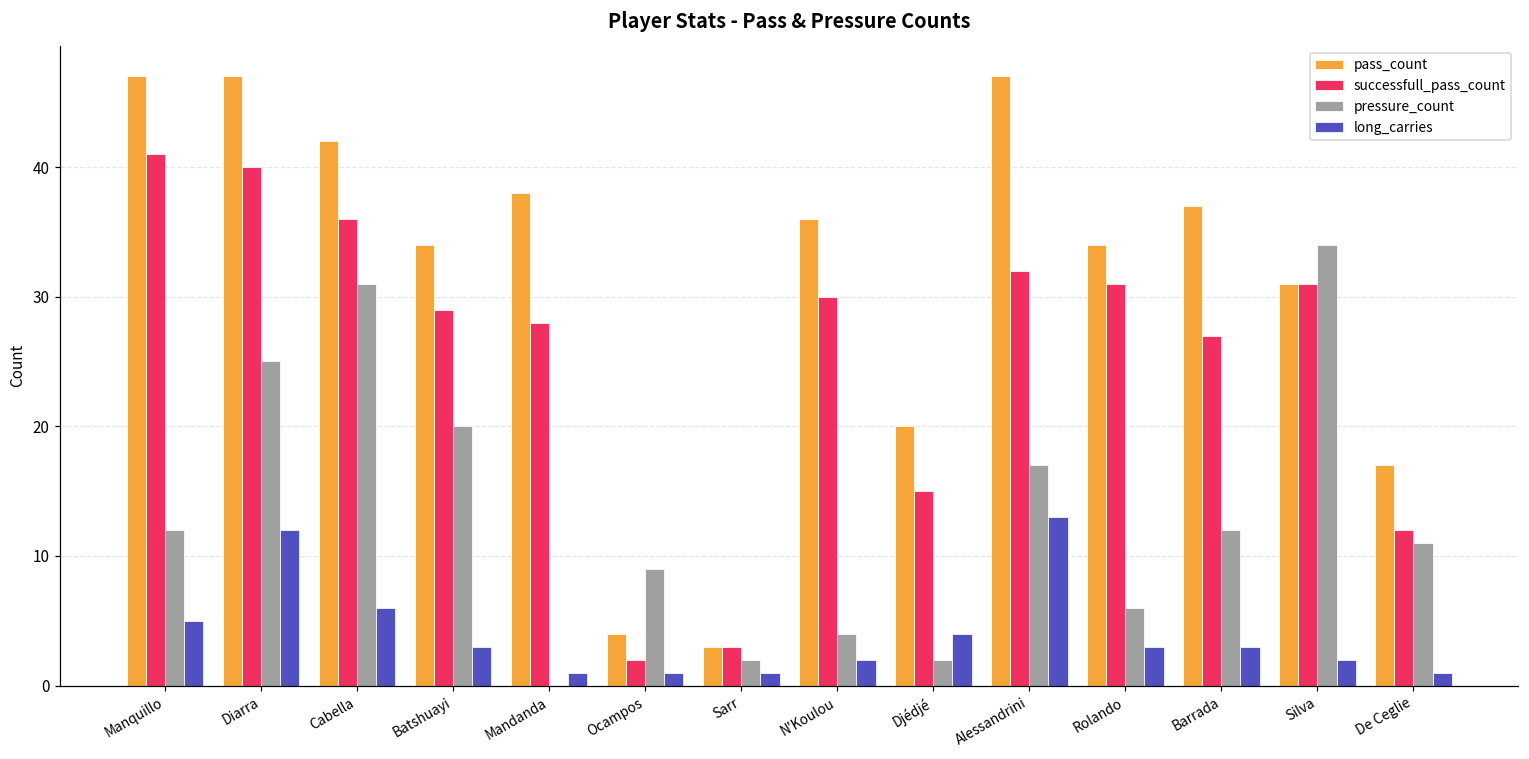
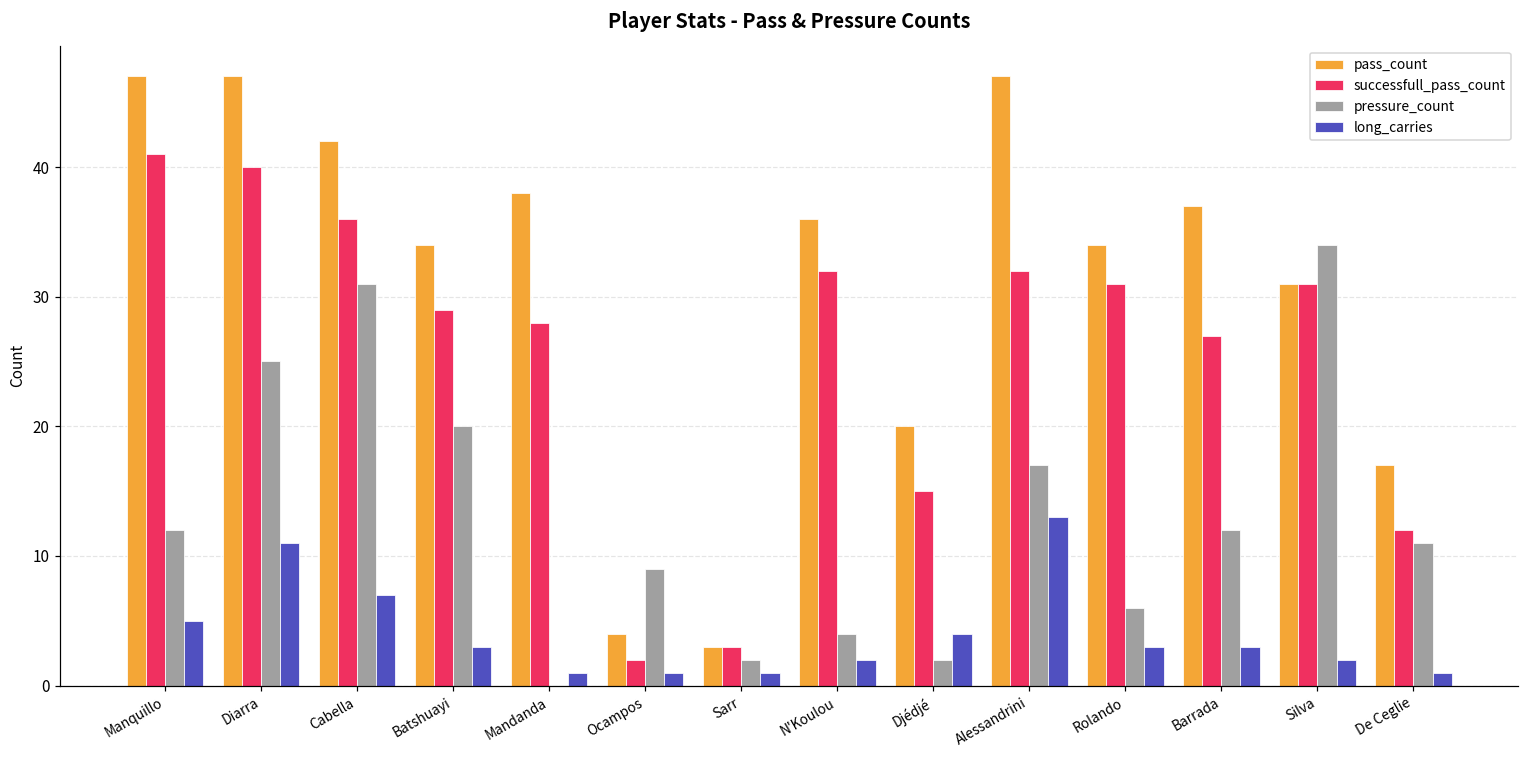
long_carries, Diarra: 12 -> 11
long_carries, Cabella: 6 -> 7
successfull_pass_count, N'Koulou: 30 -> 32
